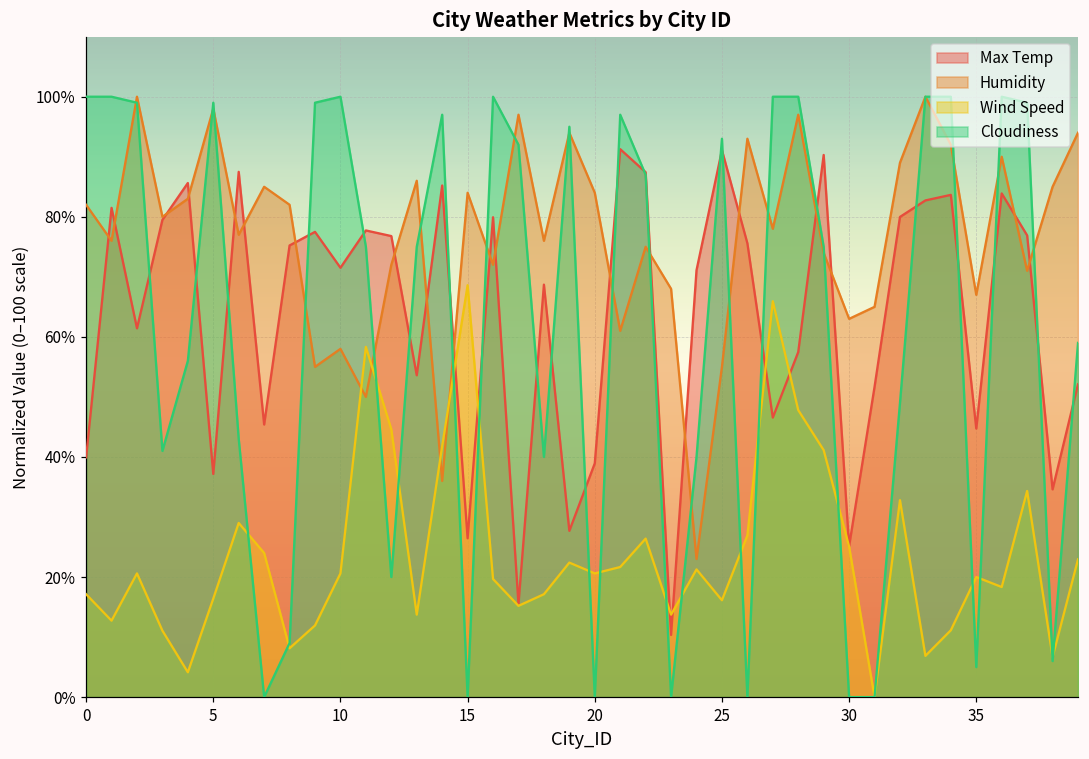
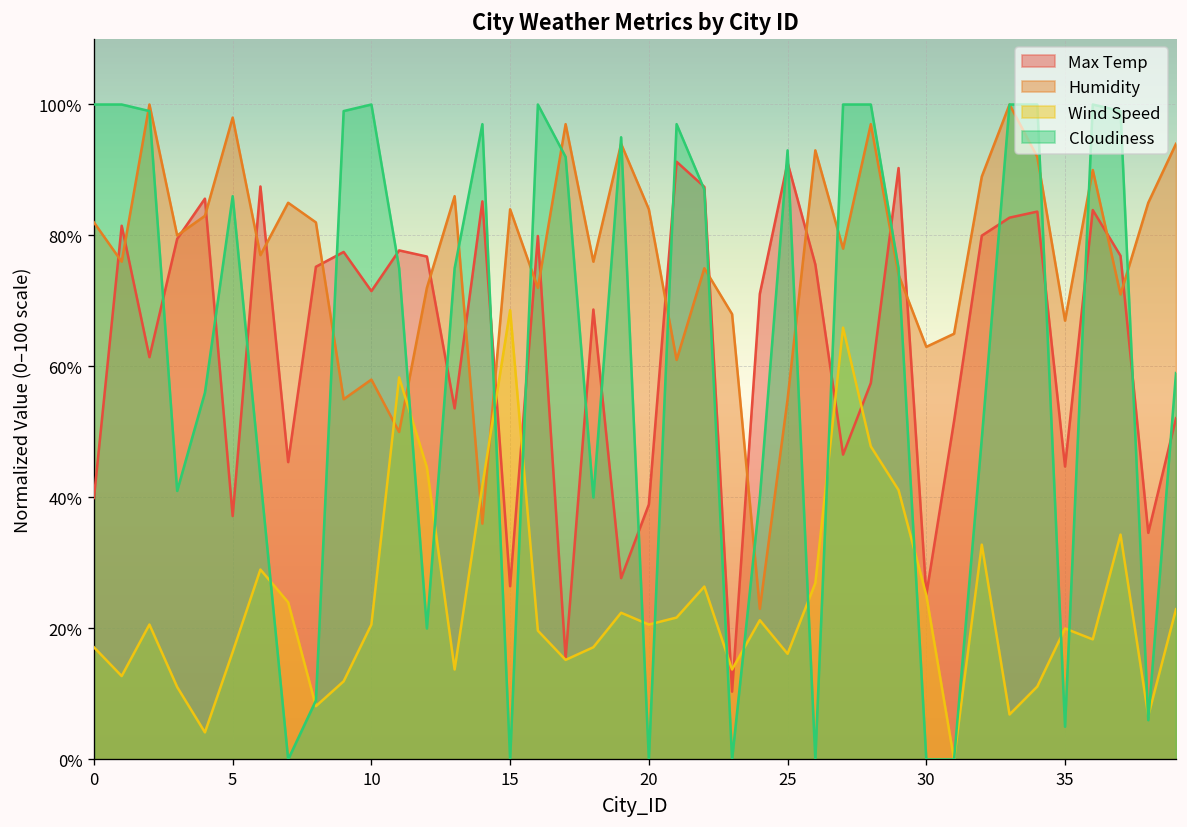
Cloudiness, 5: 99% -> 86%
